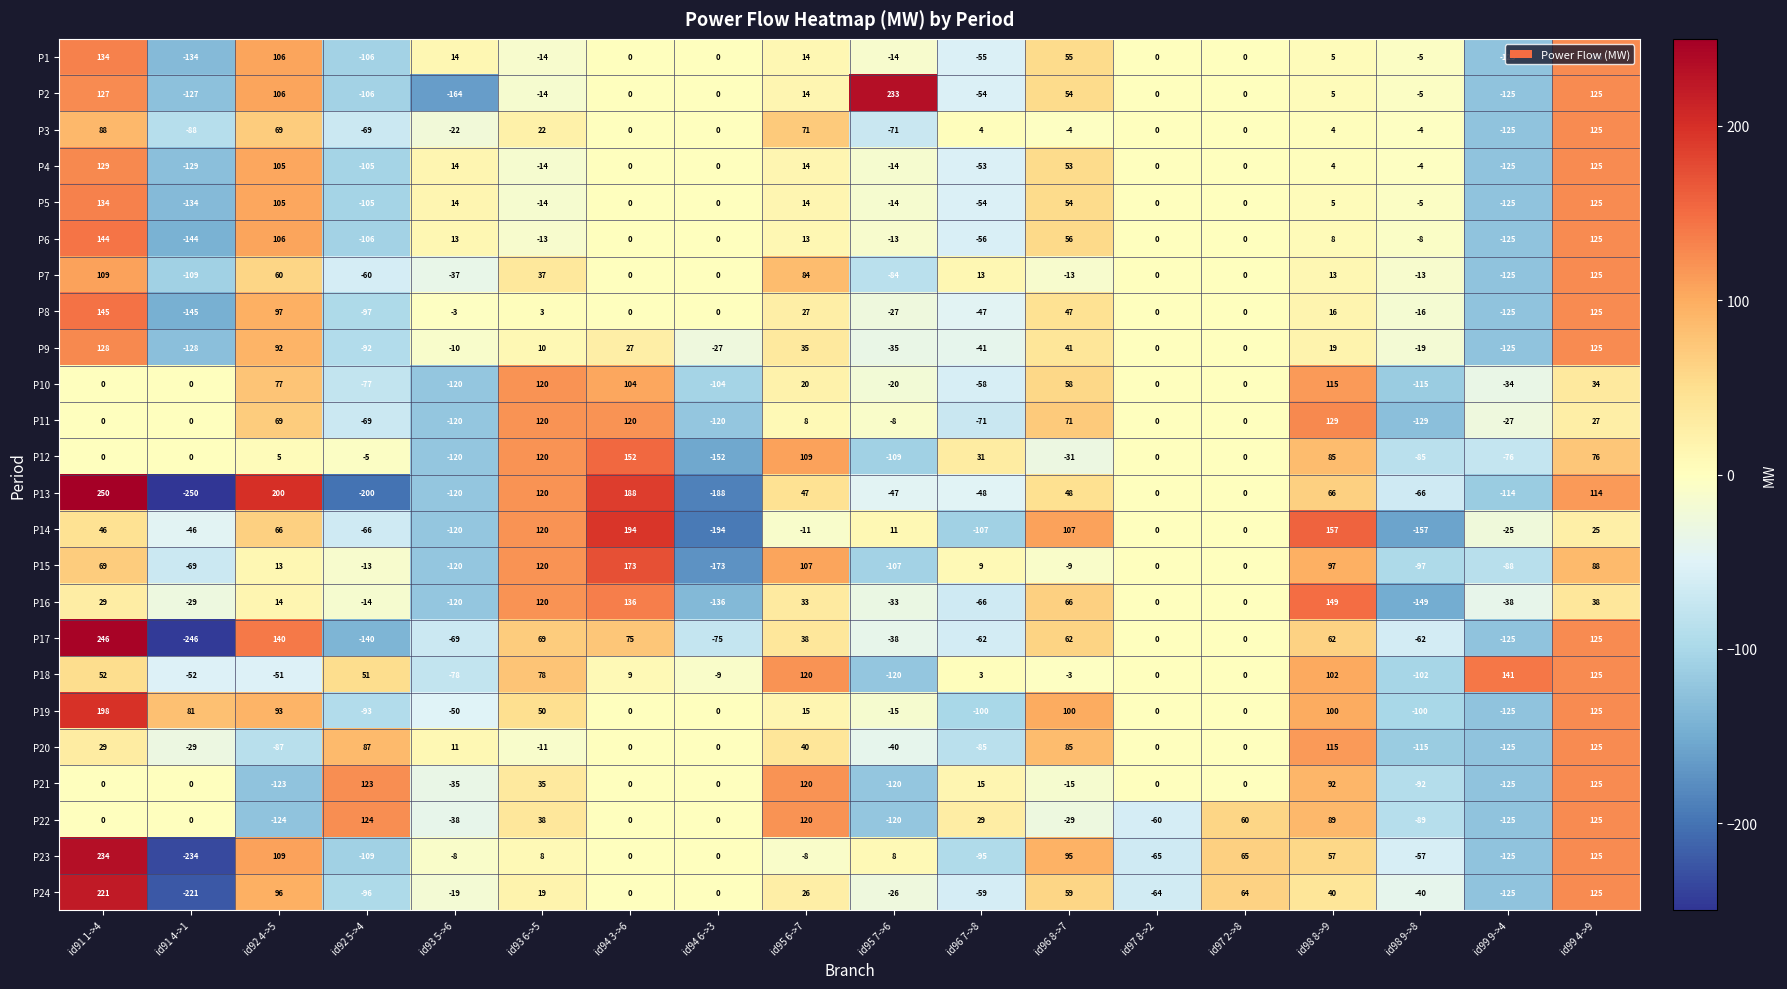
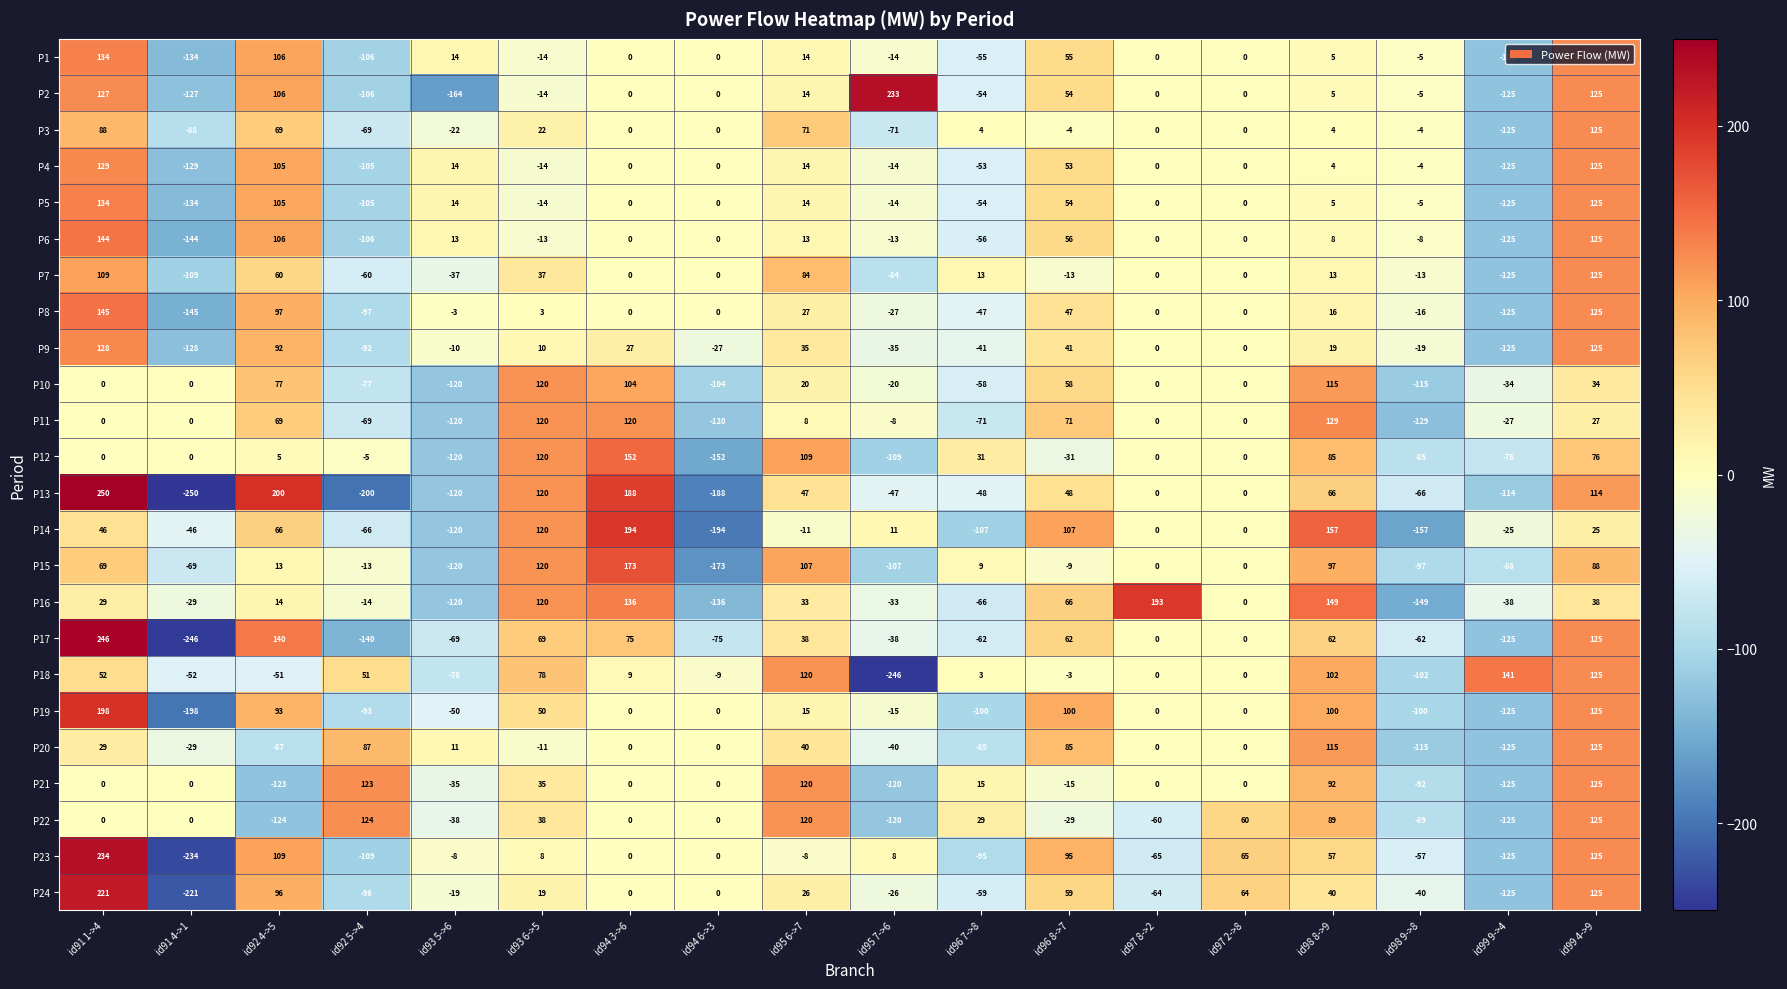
P16, id97 8->2: 0 -> 193
P18, id95 7->6: -120 -> -246
P19, id91 4->1: 81 -> -198
